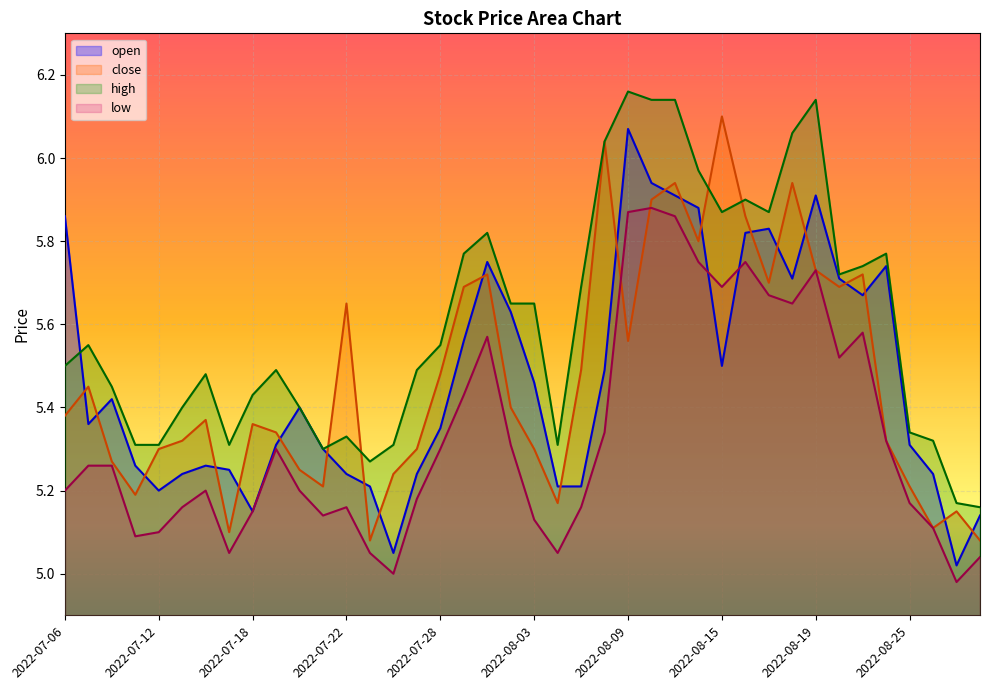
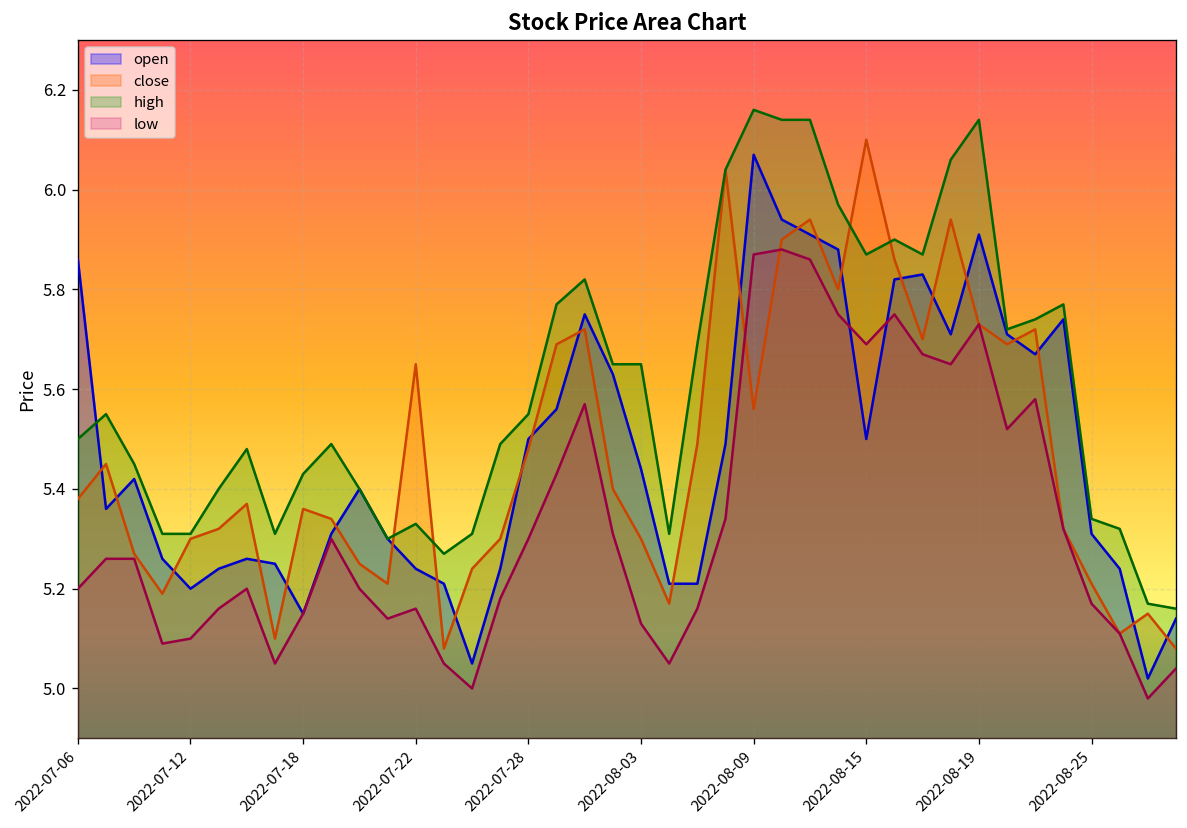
open, 2022-07-28: 5.35 -> 5.50
open, 2022-08-03: 5.46 -> 5.44
